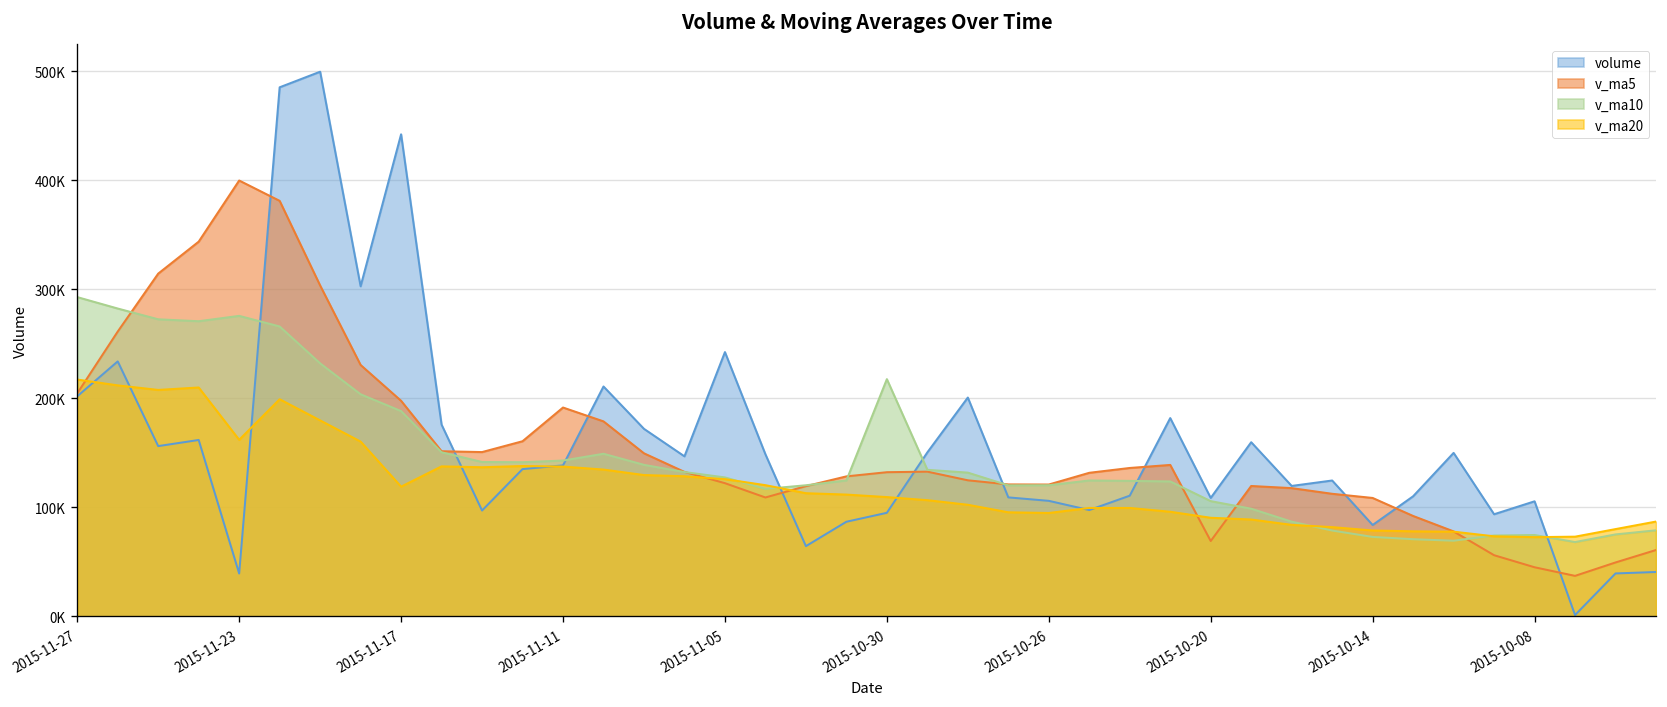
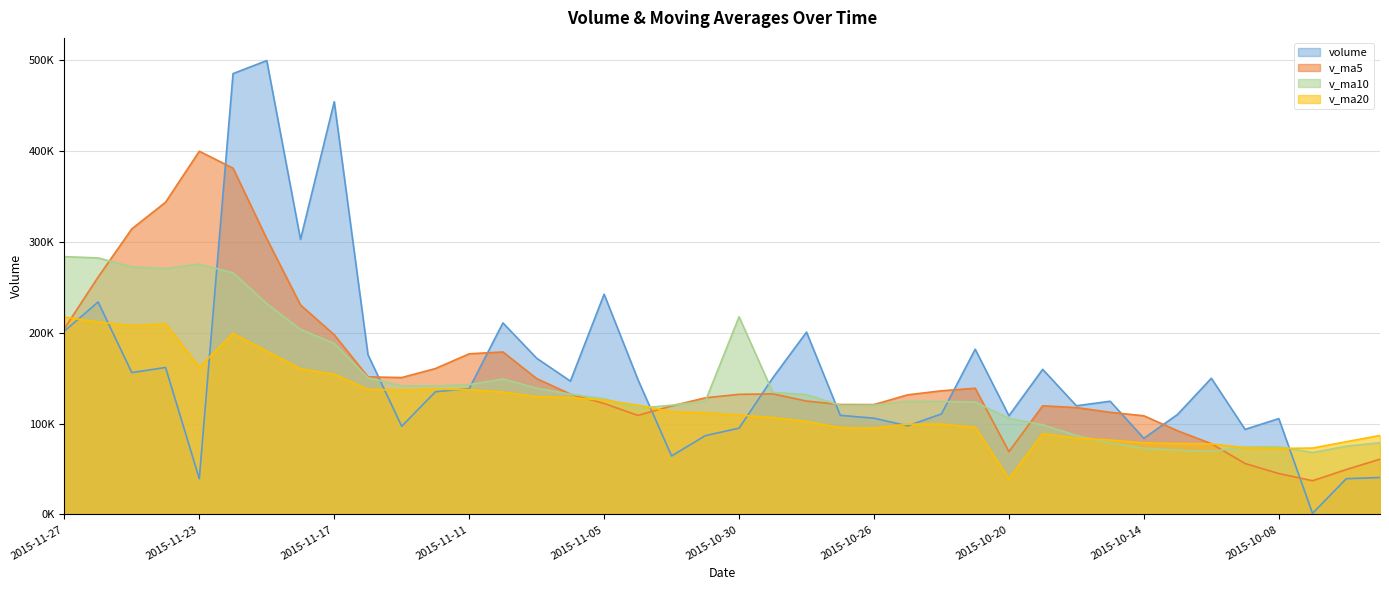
v_ma10, 2015-11-27: 290000 -> 280000
volume, 2015-11-17: 440000 -> 450000
v_ma20, 2015-11-17: 120000 -> 150000
v_ma5, 2015-11-11: 190000 -> 180000
v_ma20, 2015-10-20: 90000 -> 40000
